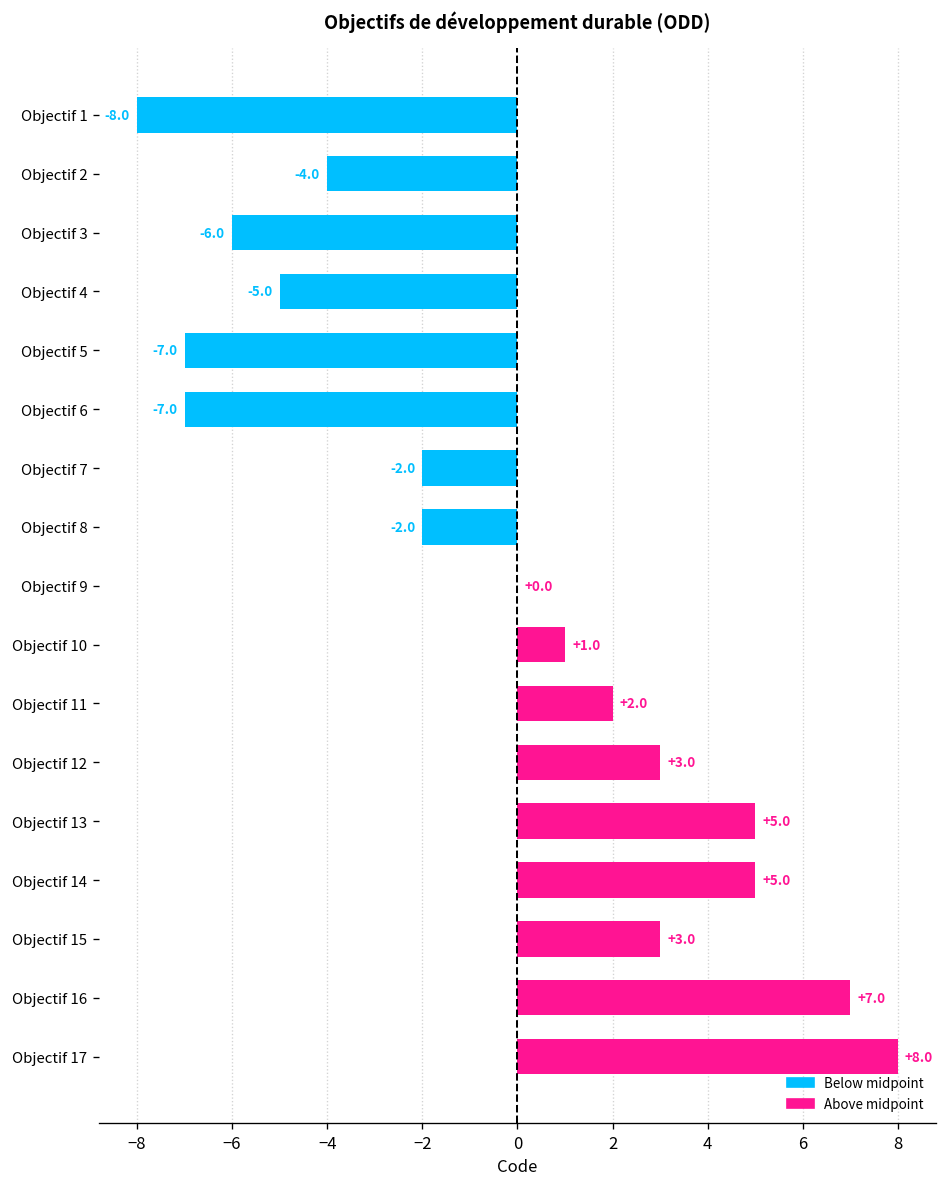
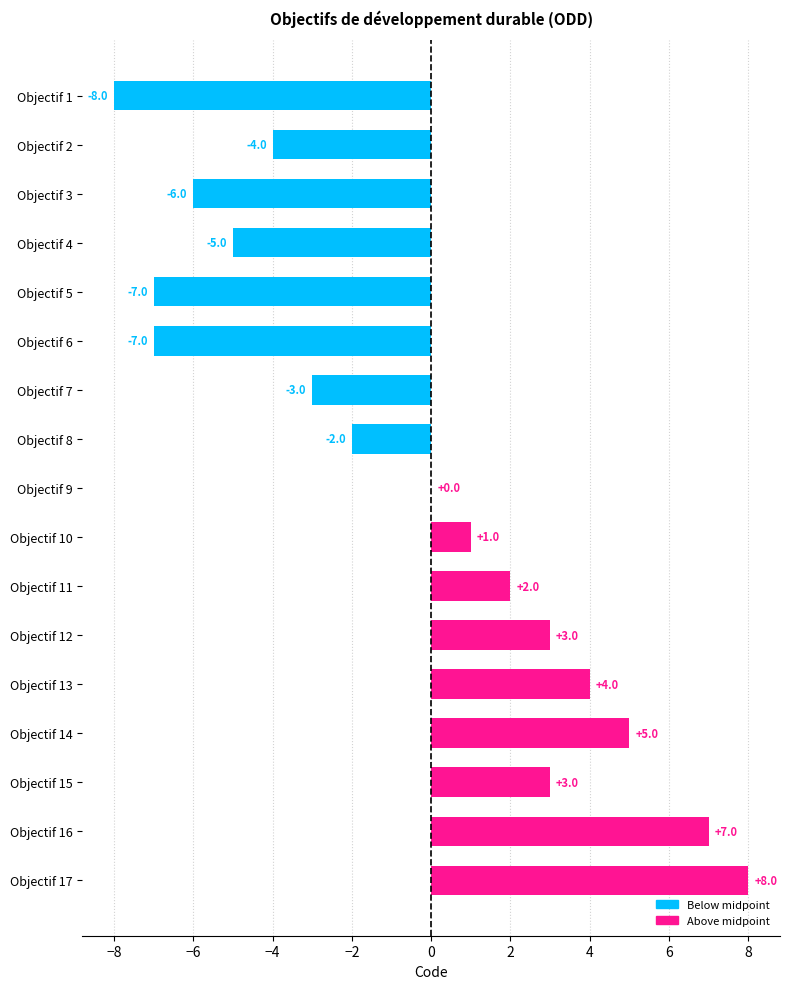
Objectif 7: -2.0 -> -3.0
Objectif 13: +5.0 -> +4.0
